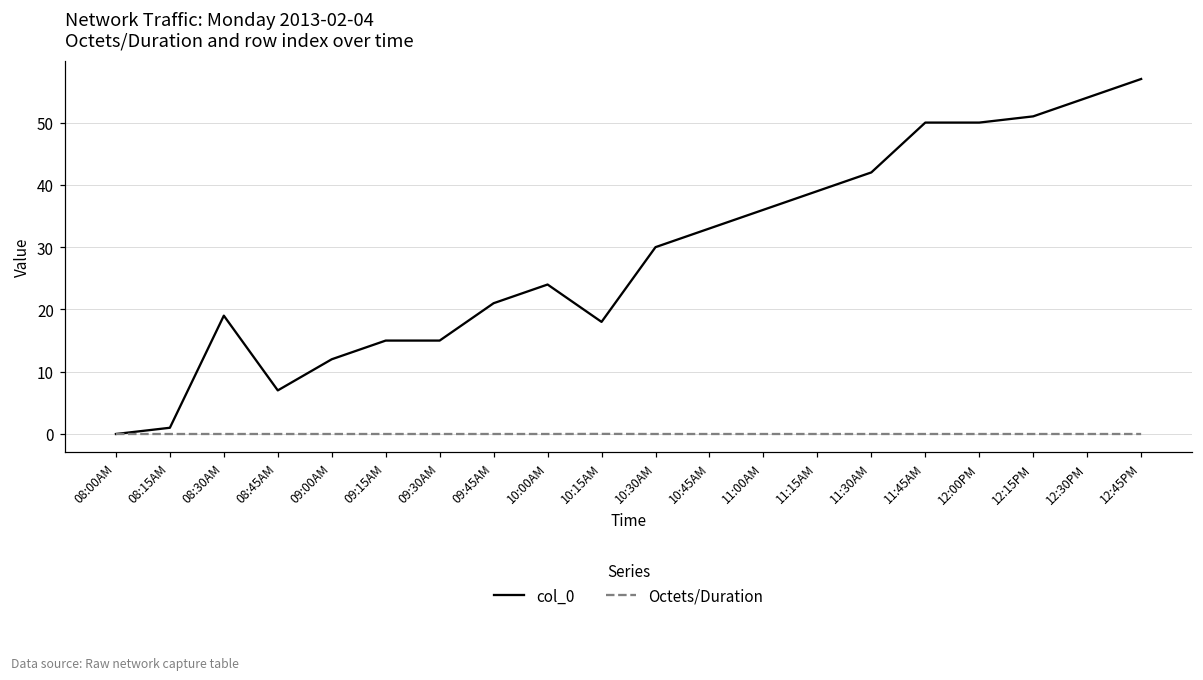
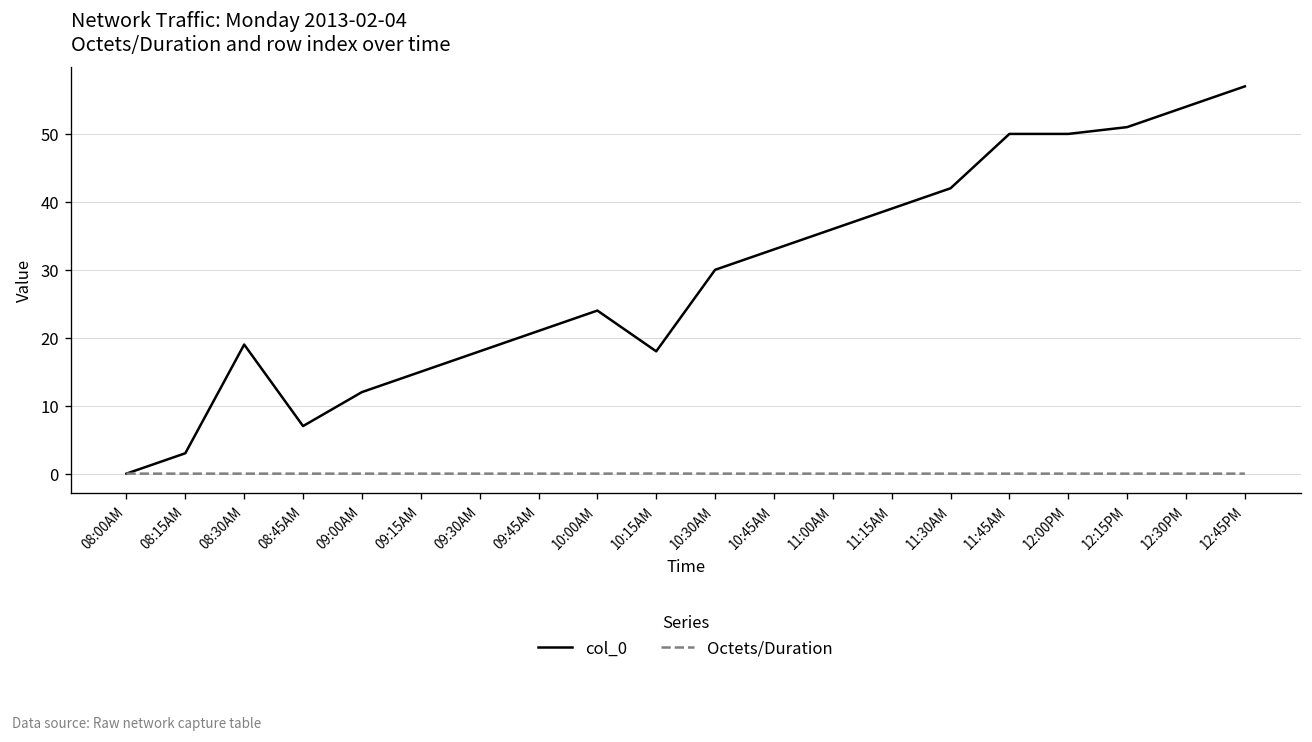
col_0, 08:15AM: 1 -> 3
col_0, 09:30AM: 15 -> 18
